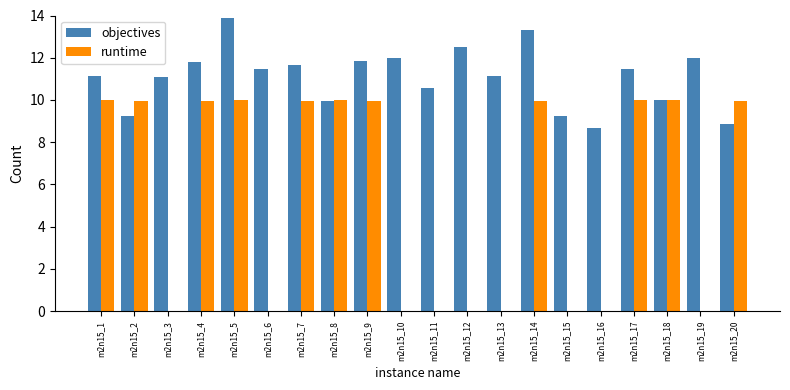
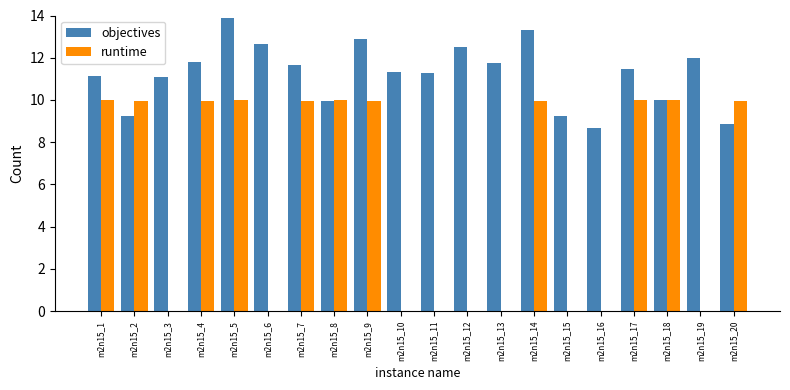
objectives, m2n15_6: 11.5 -> 12.6
objectives, m2n15_9: 11.8 -> 12.9
objectives, m2n15_10: 12.0 -> 11.3
objectives, m2n15_11: 10.6 -> 11.3
objectives, m2n15_13: 11.1 -> 11.7
